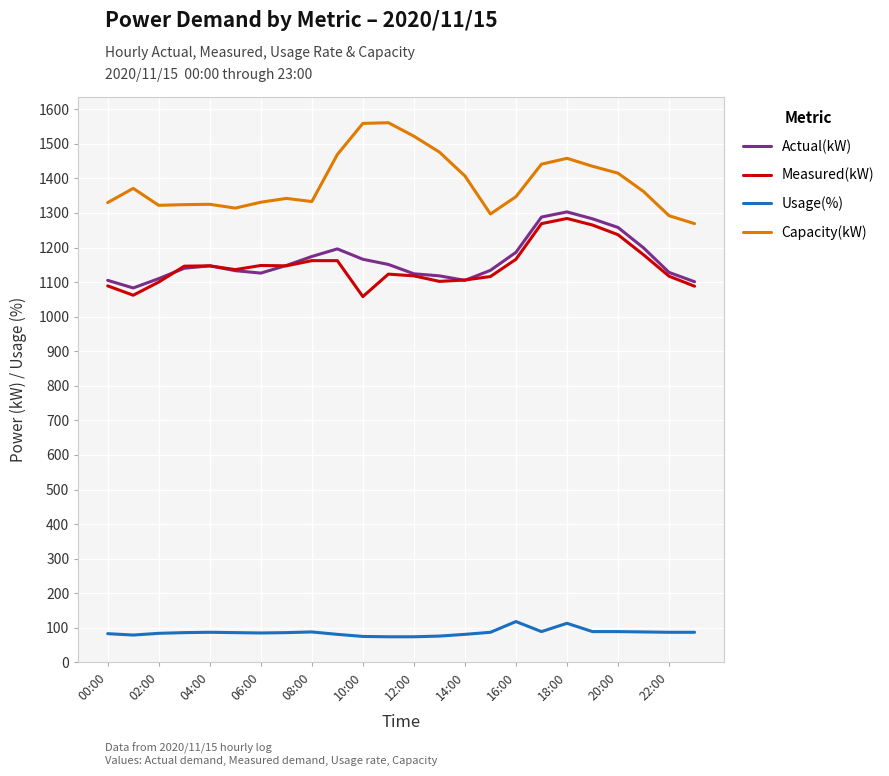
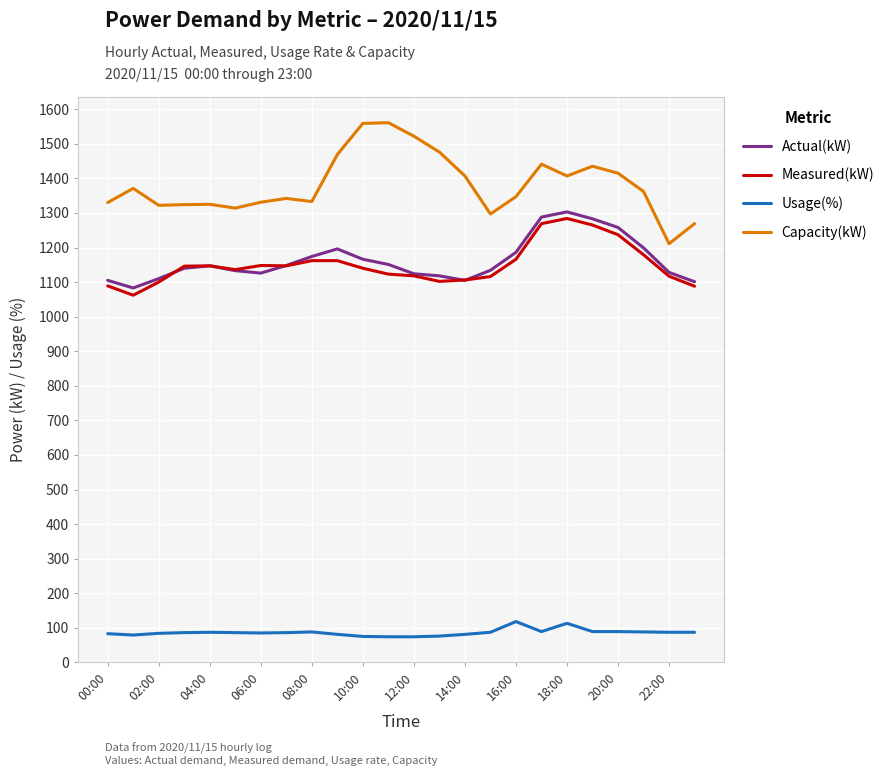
Measured(kW), 10:00: 1060 -> 1140
Capacity(kW), 18:00: 1460 -> 1410
Capacity(kW), 22:00: 1290 -> 1210
